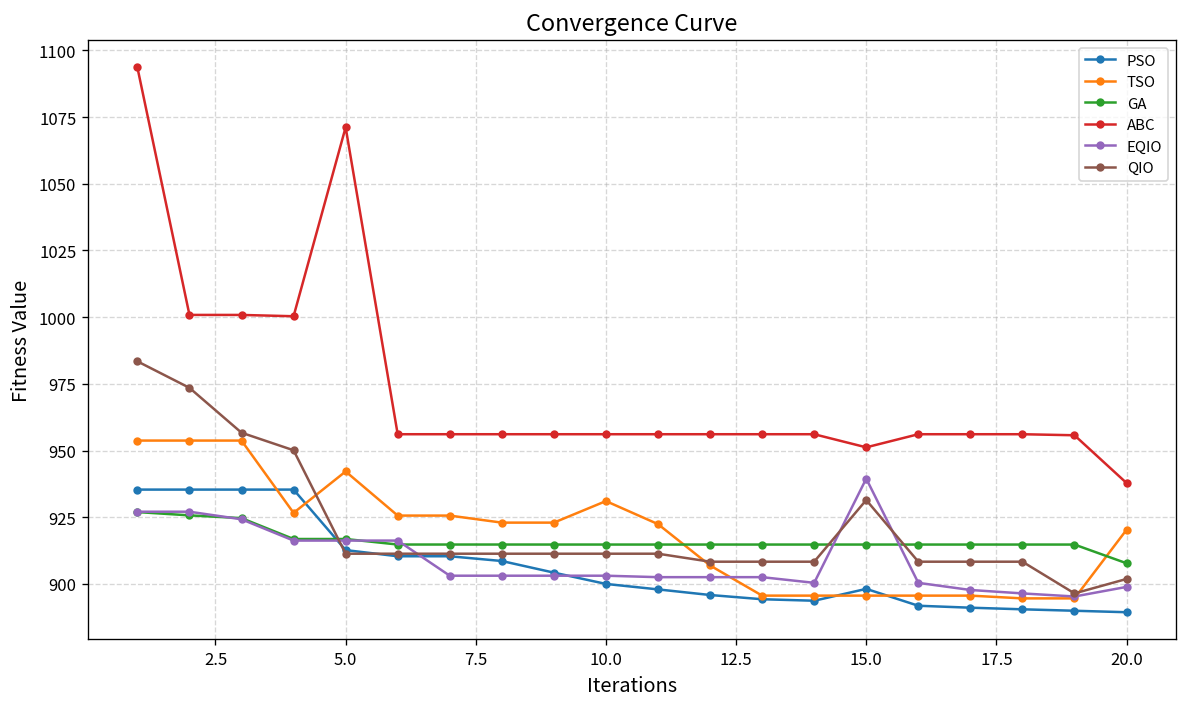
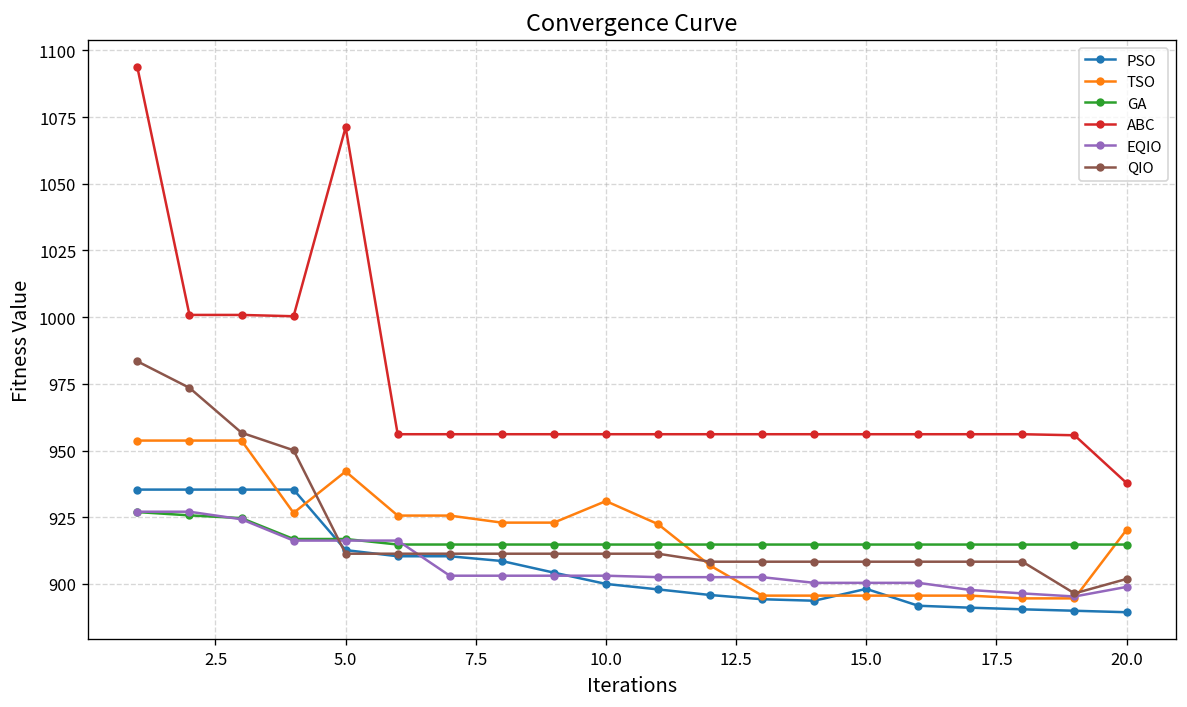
ABC, 15.0: 951 -> 956
EQIO, 15.0: 939 -> 900
QIO, 15.0: 931 -> 908
GA, 20.0: 908 -> 915
